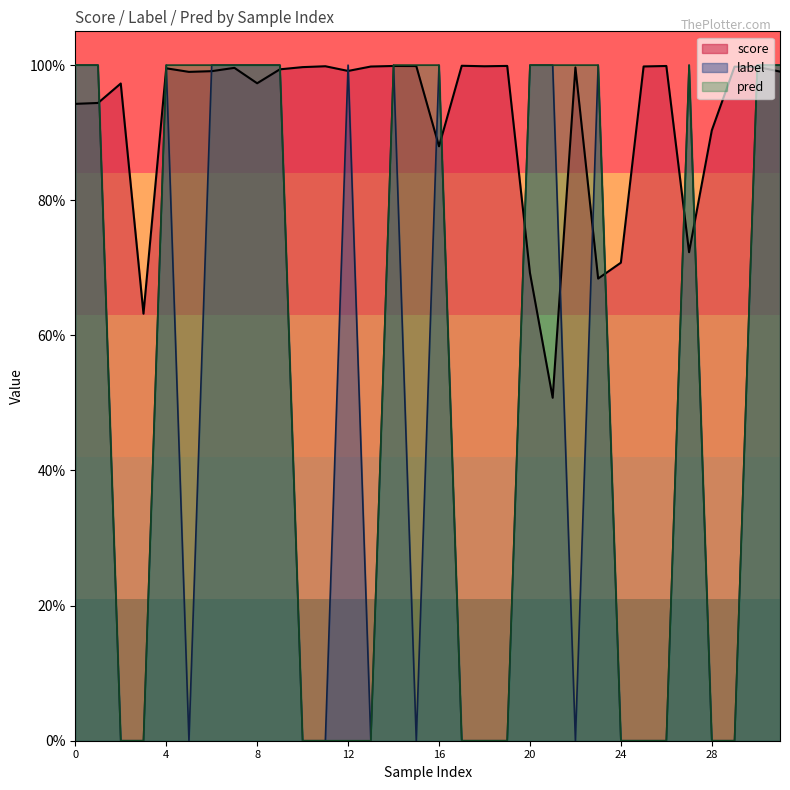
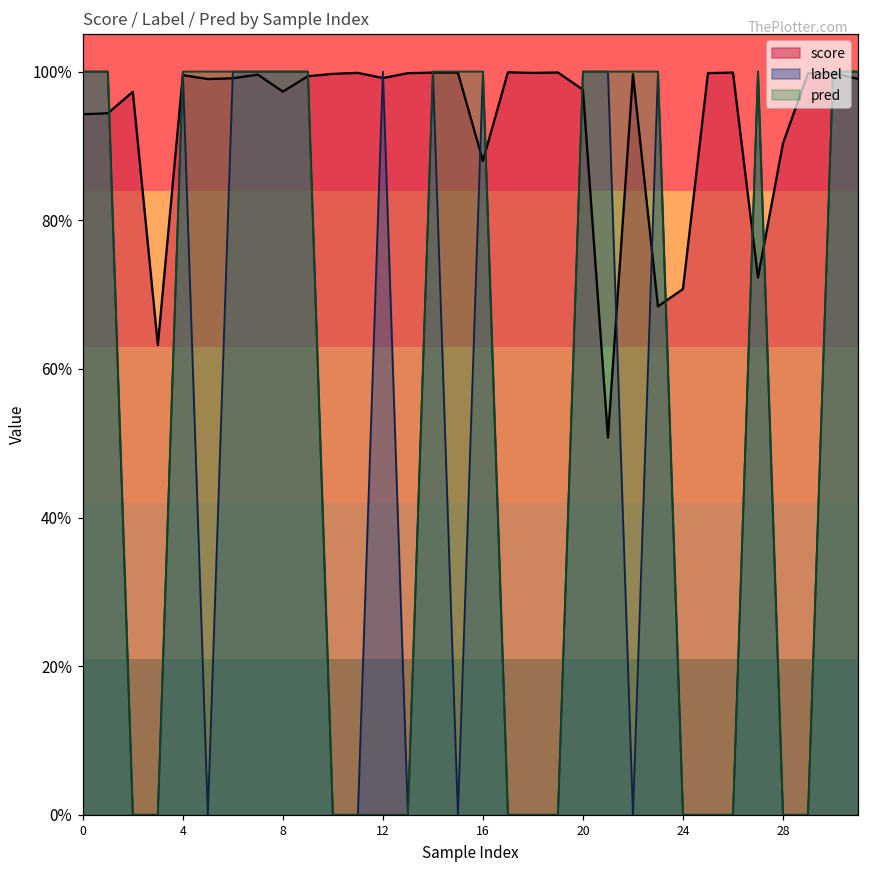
score, 20: 69% -> 98%
